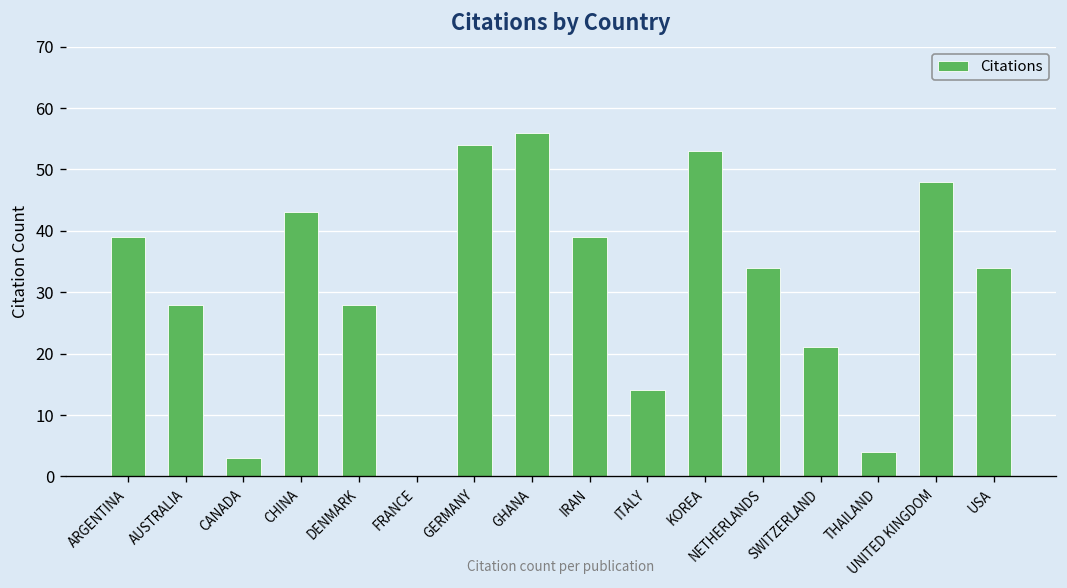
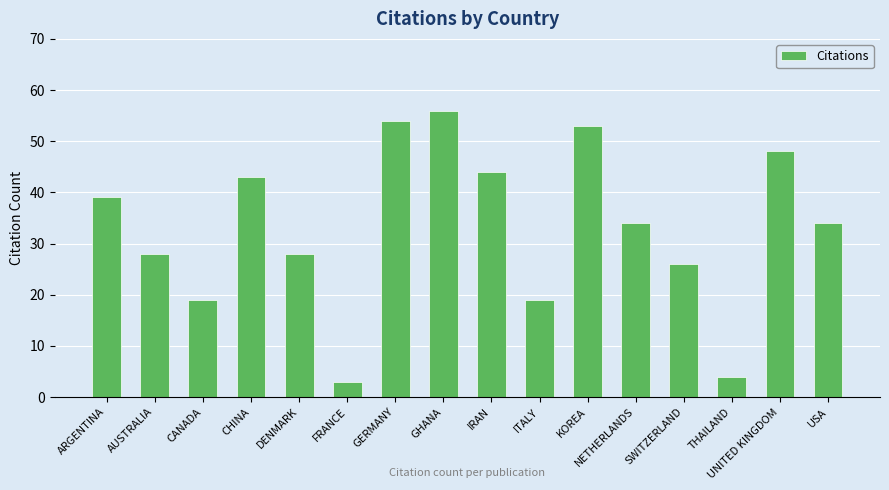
CANADA: 3 -> 19
FRANCE: 0 -> 3
IRAN: 39 -> 44
ITALY: 14 -> 19
SWITZERLAND: 21 -> 26
